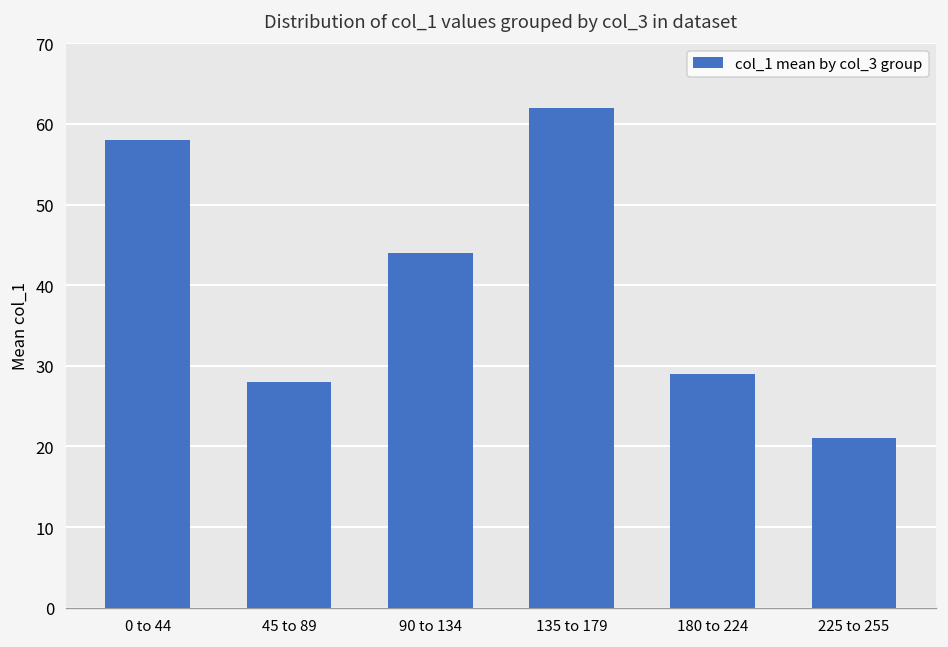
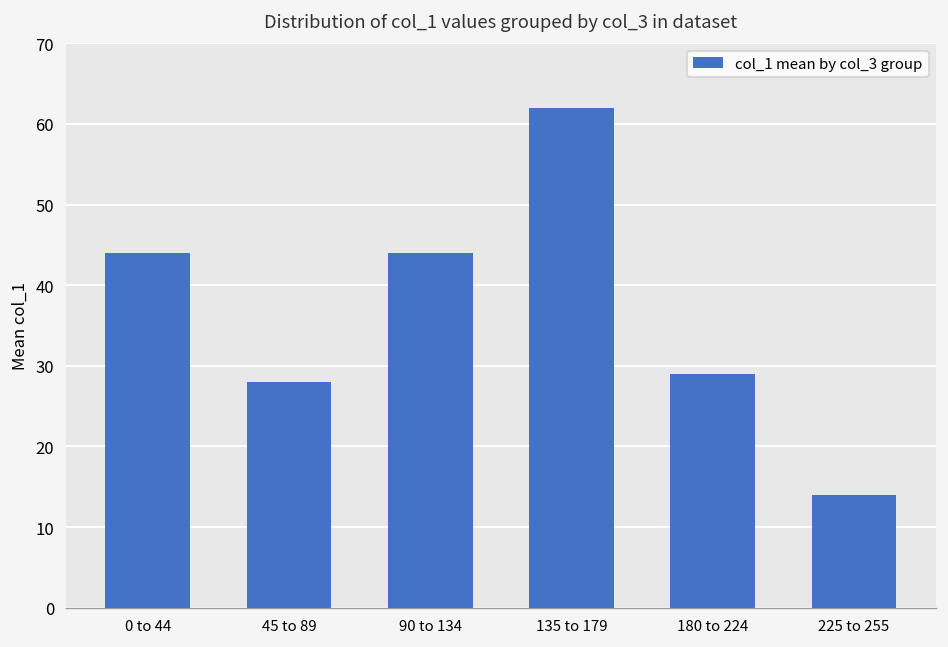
0 to 44: 58 -> 44
225 to 255: 21 -> 14
